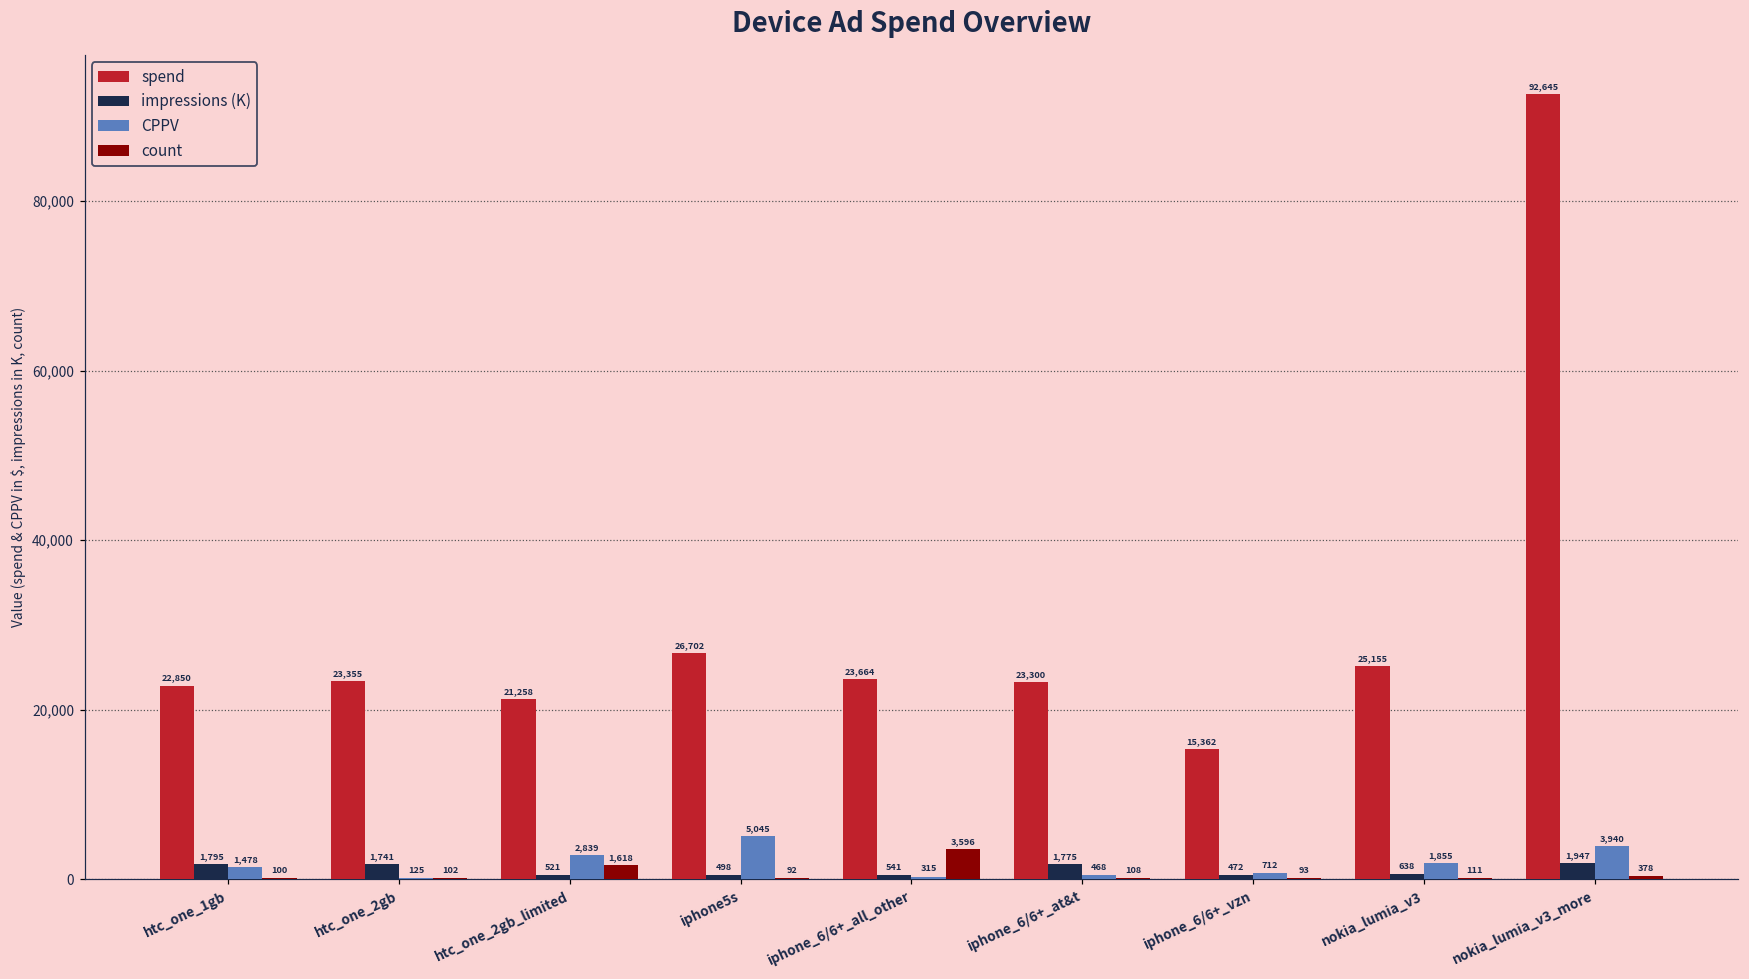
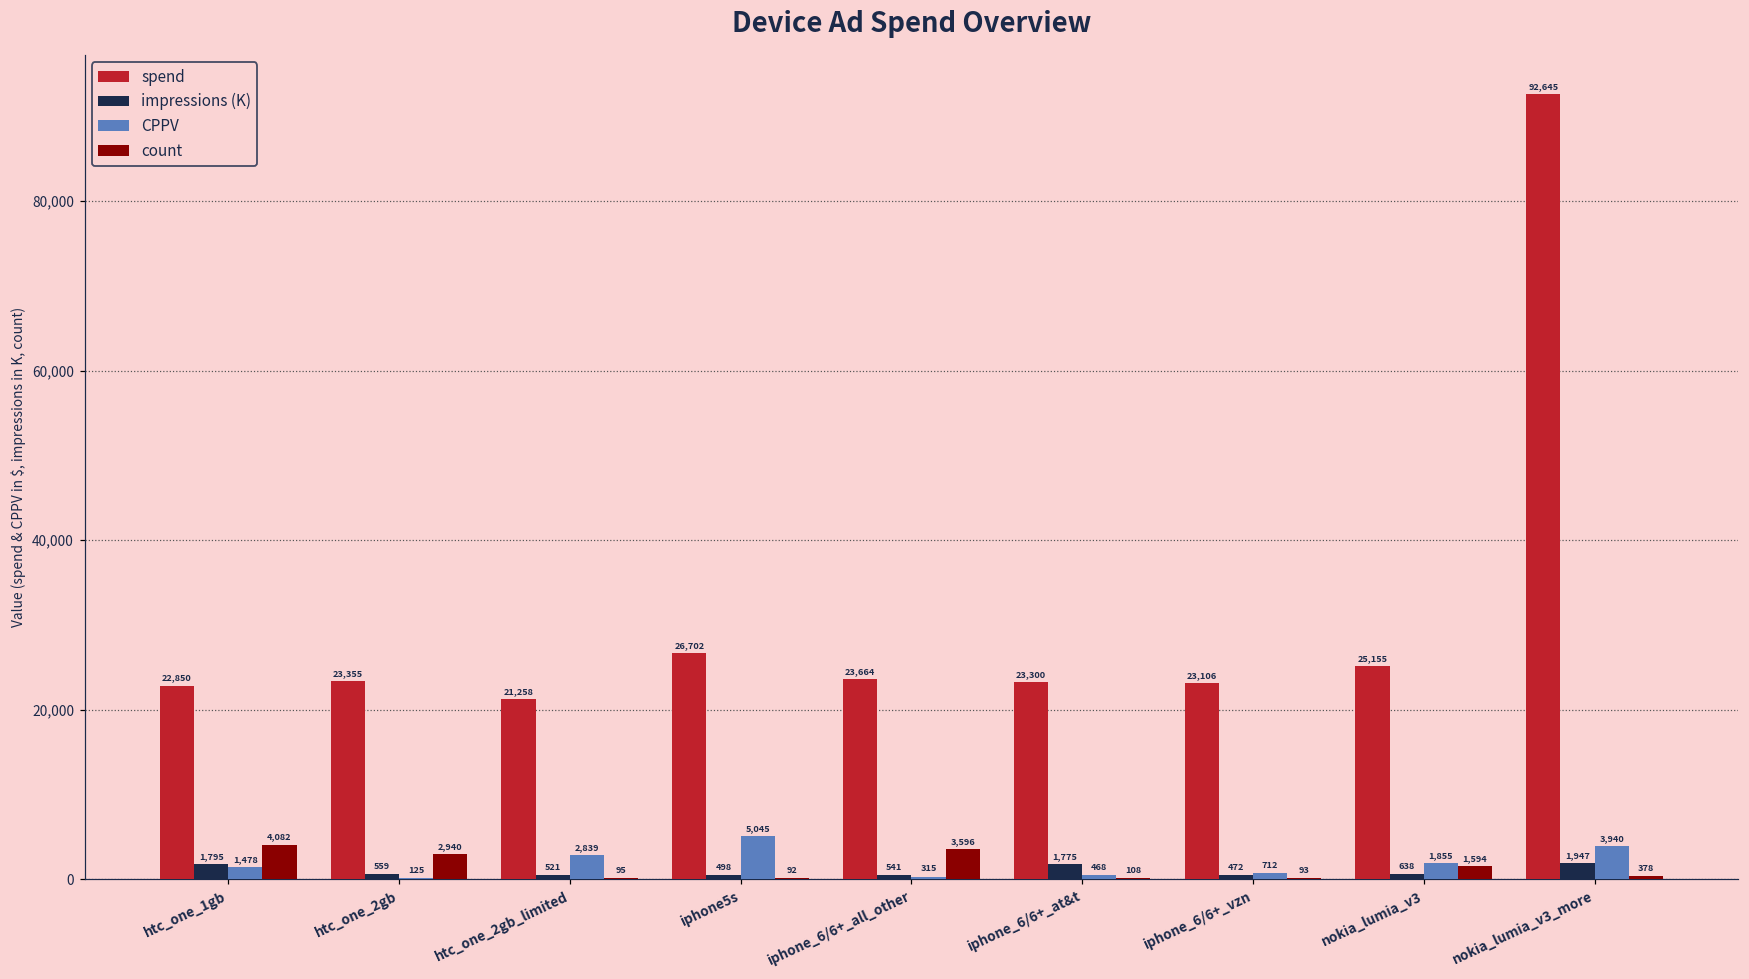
count, htc_one_1gb: 100 -> 4,082
impressions (K), htc_one_2gb: 1,741 -> 559
count, htc_one_2gb: 102 -> 2,940
count, htc_one_2gb_limited: 1,618 -> 95
spend, iphone_6/6+_vzn: 15,362 -> 23,106
count, nokia_lumia_v3: 111 -> 1,594
